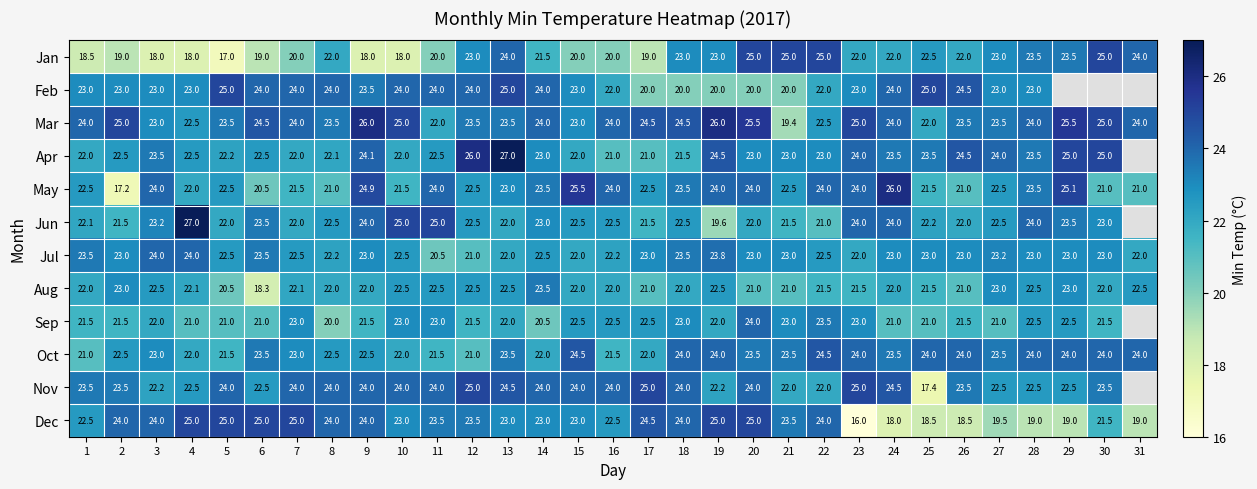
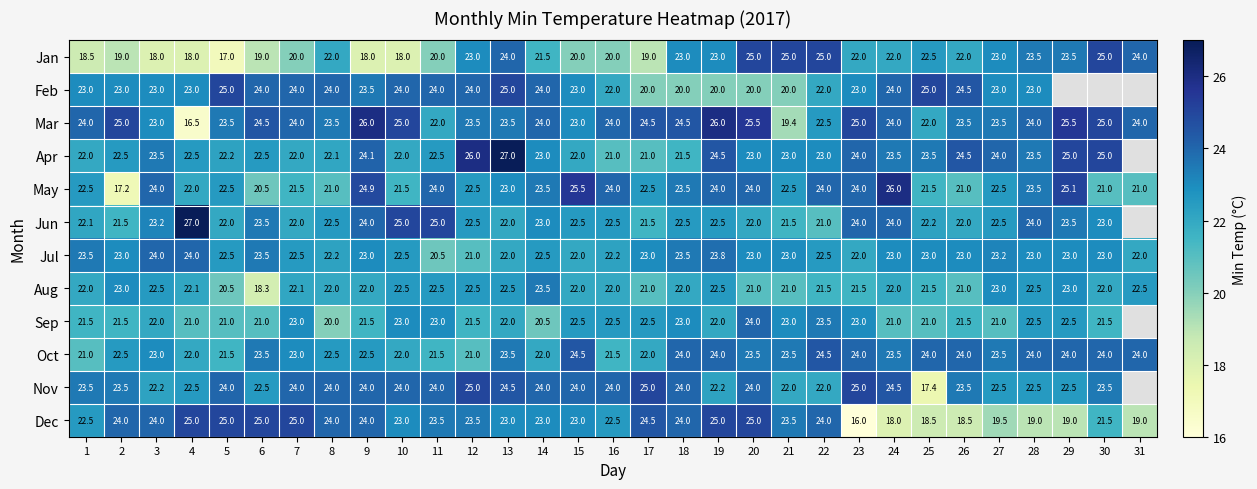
Mar, 4: 22.5 -> 16.5
Jun, 19: 19.6 -> 22.5
